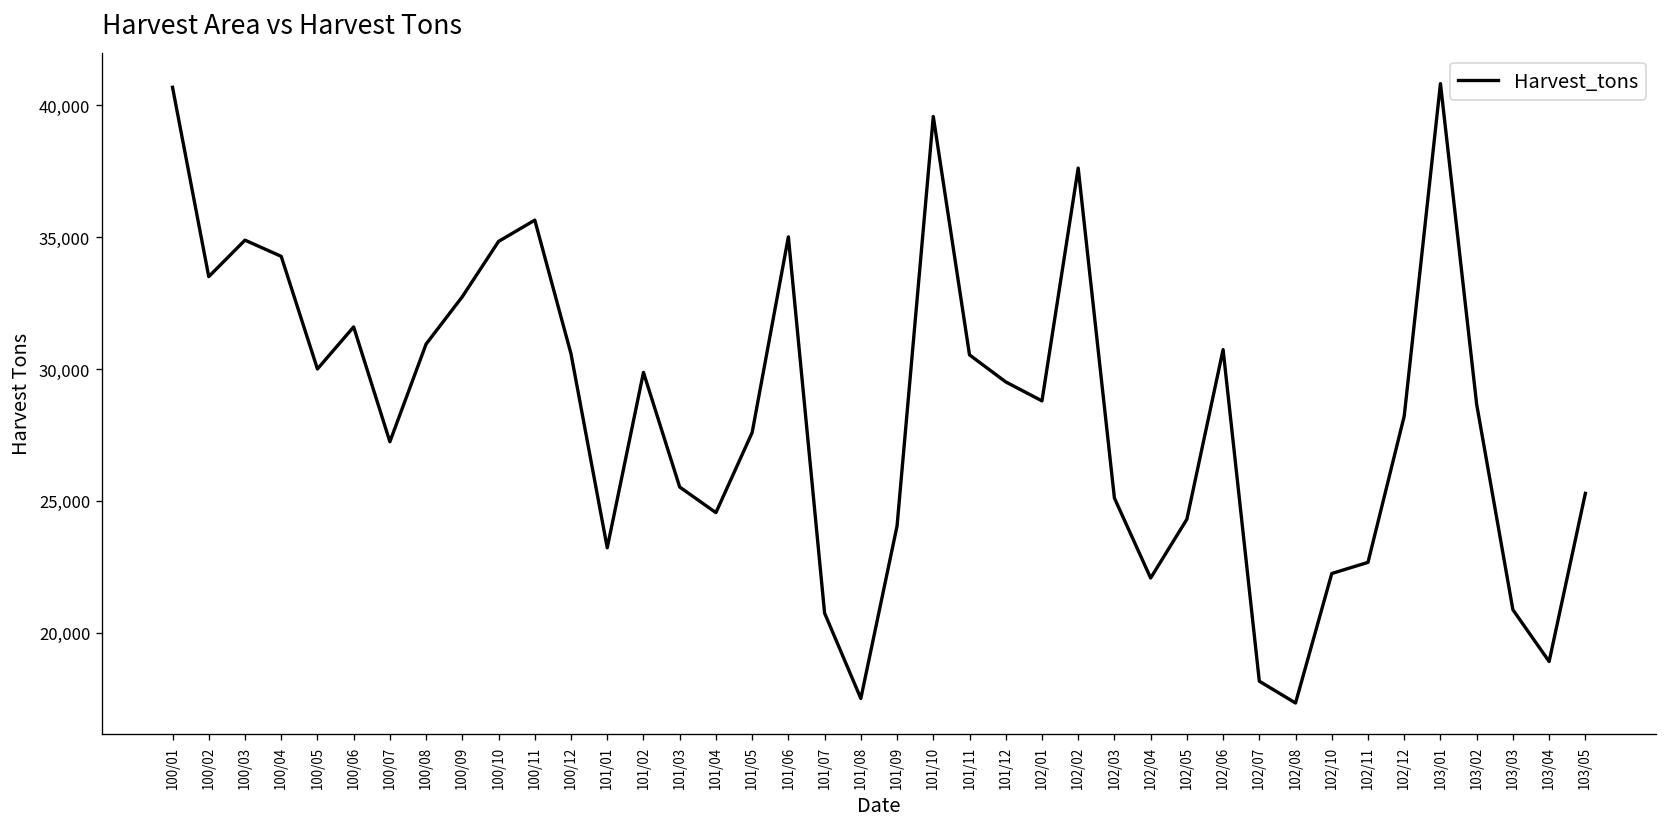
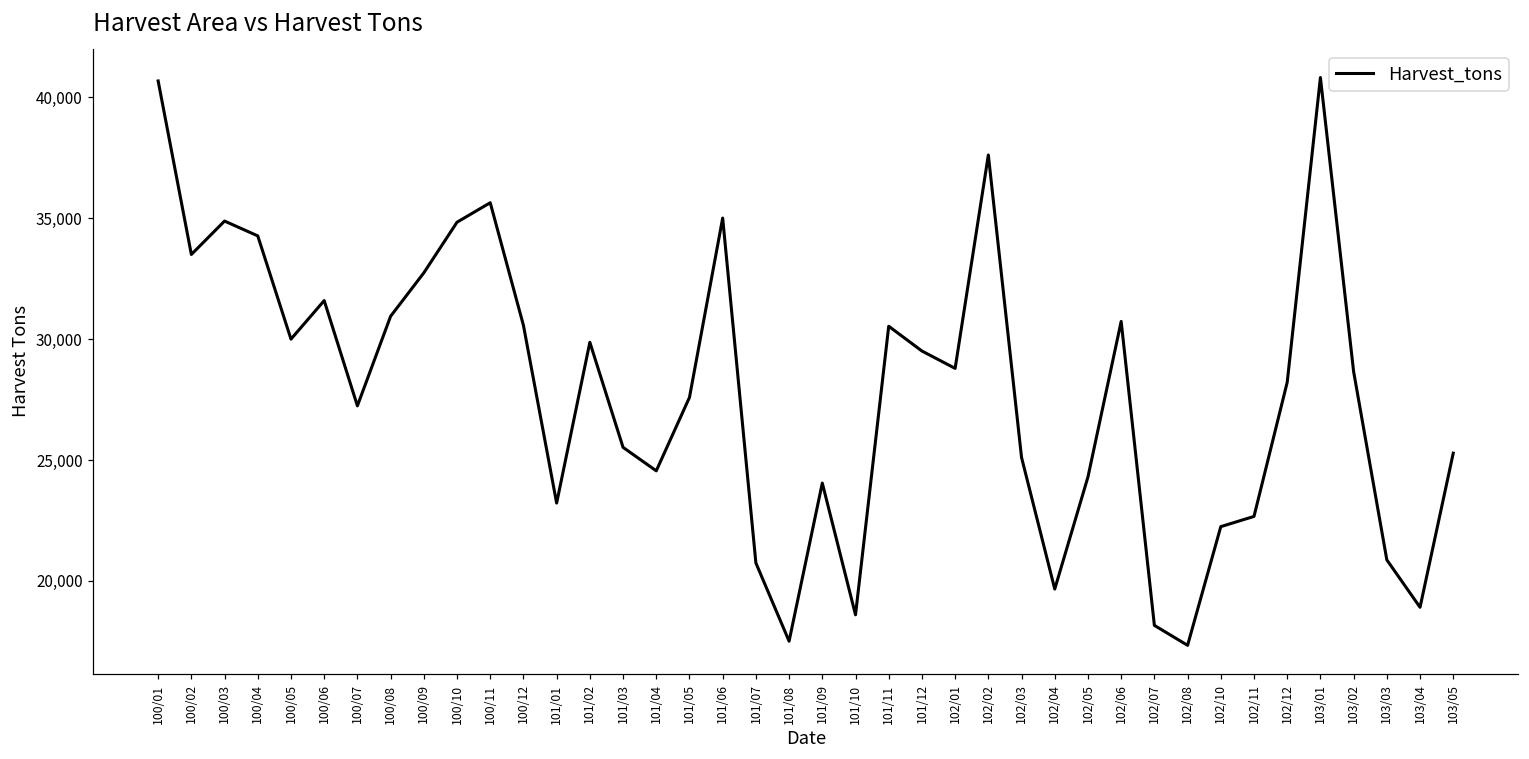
101/10: 39,600 -> 18,600
102/04: 22,100 -> 19,700
